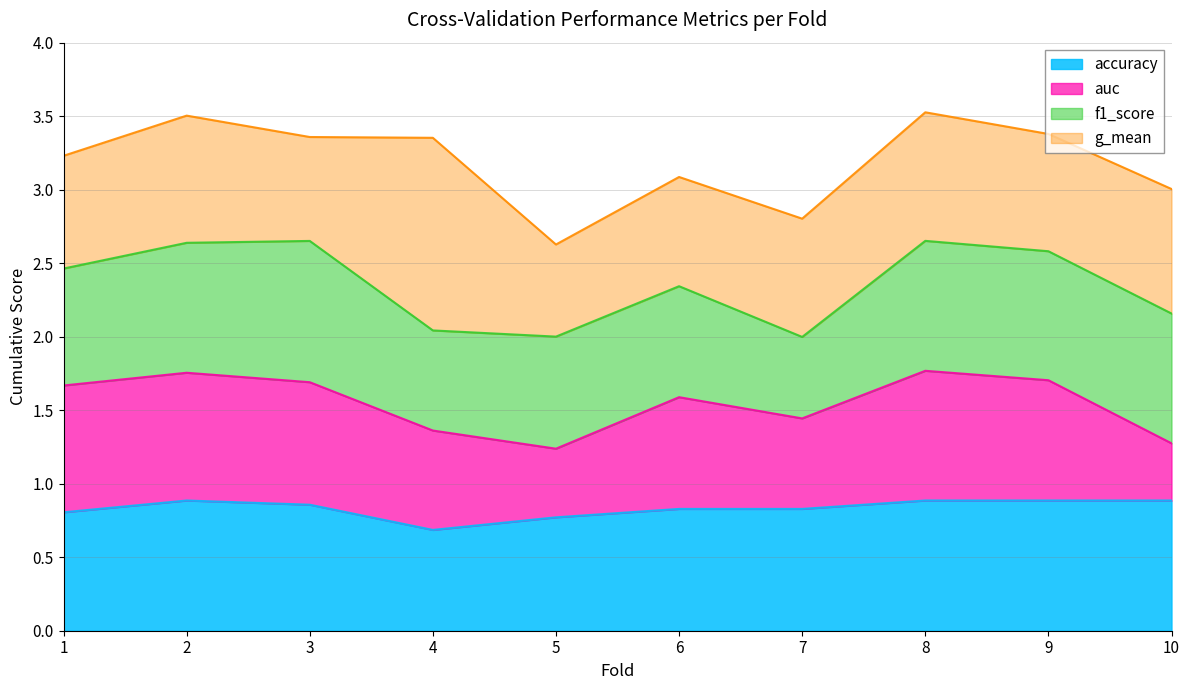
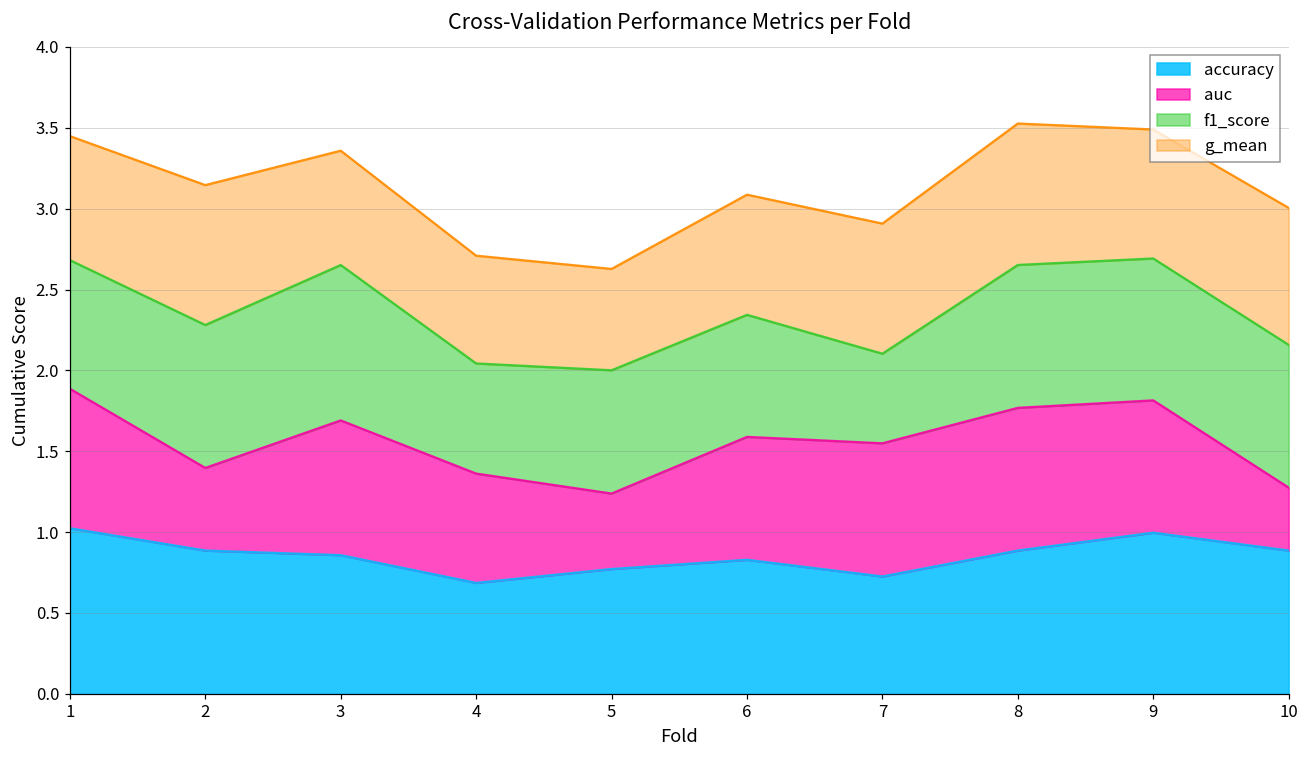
accuracy, 1: 0.81 -> 1.02
auc, 2: 0.87 -> 0.51
g_mean, 4: 1.31 -> 0.67
accuracy, 7: 0.83 -> 0.73
auc, 7: 0.62 -> 0.82
accuracy, 9: 0.89 -> 1.00
